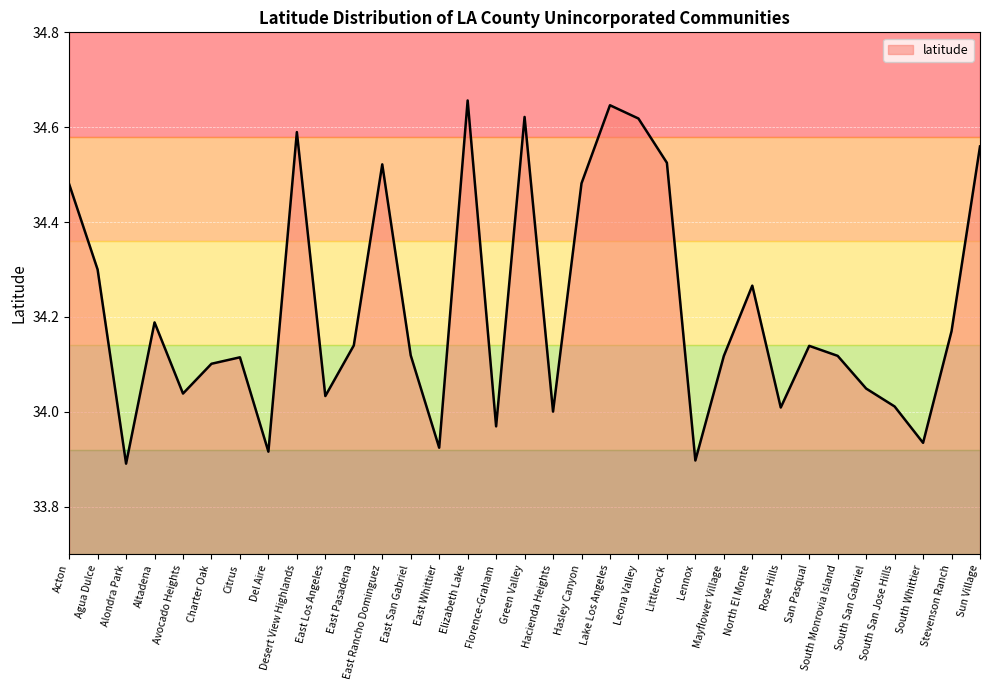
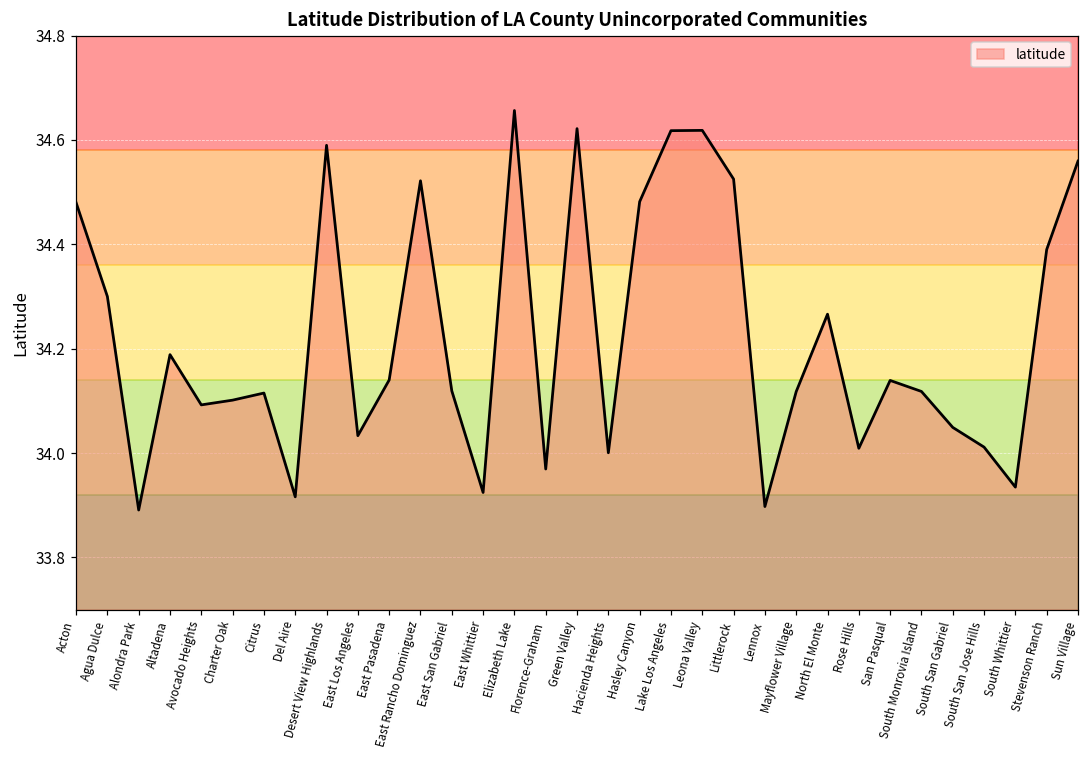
Avocado Heights: 34.04 -> 34.09
Lake Los Angeles: 34.65 -> 34.62
Stevenson Ranch: 34.17 -> 34.39
